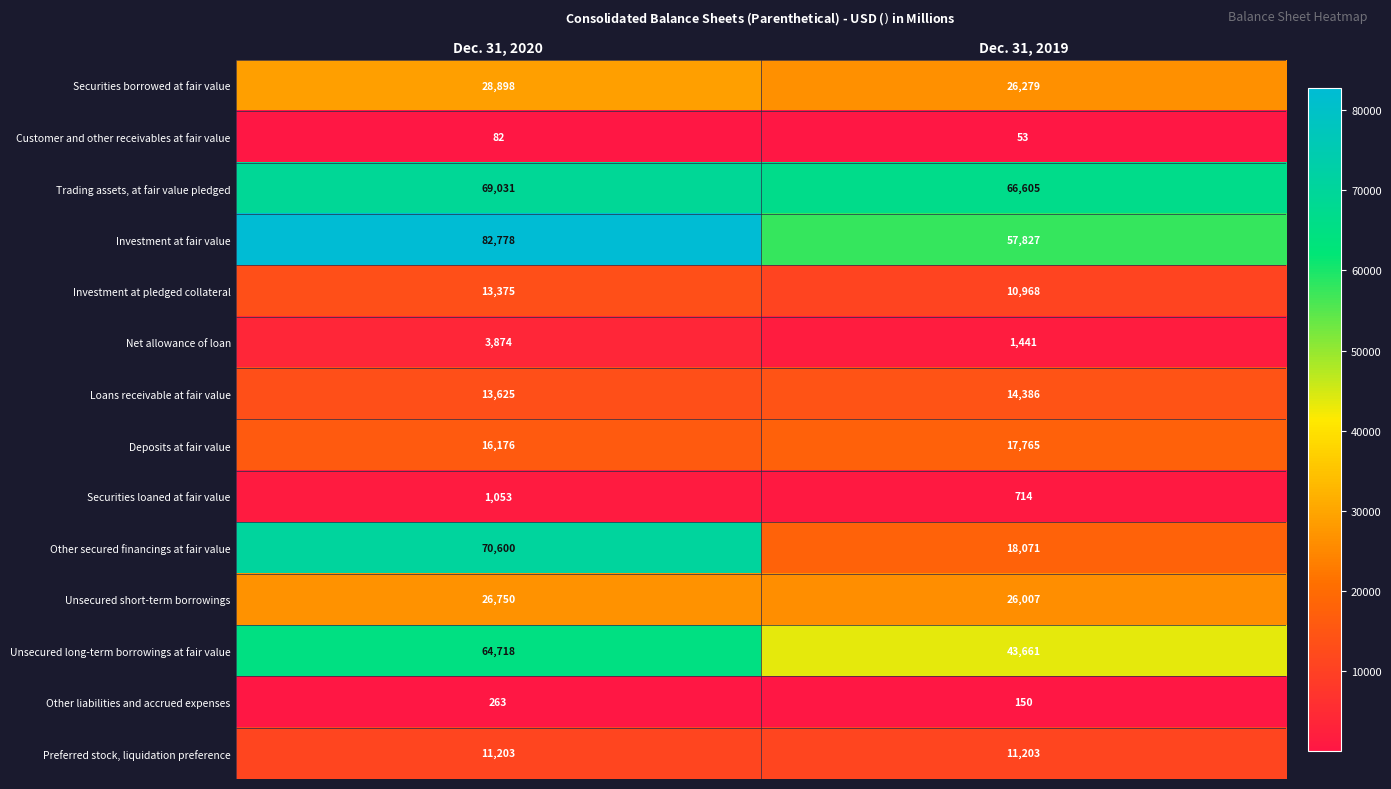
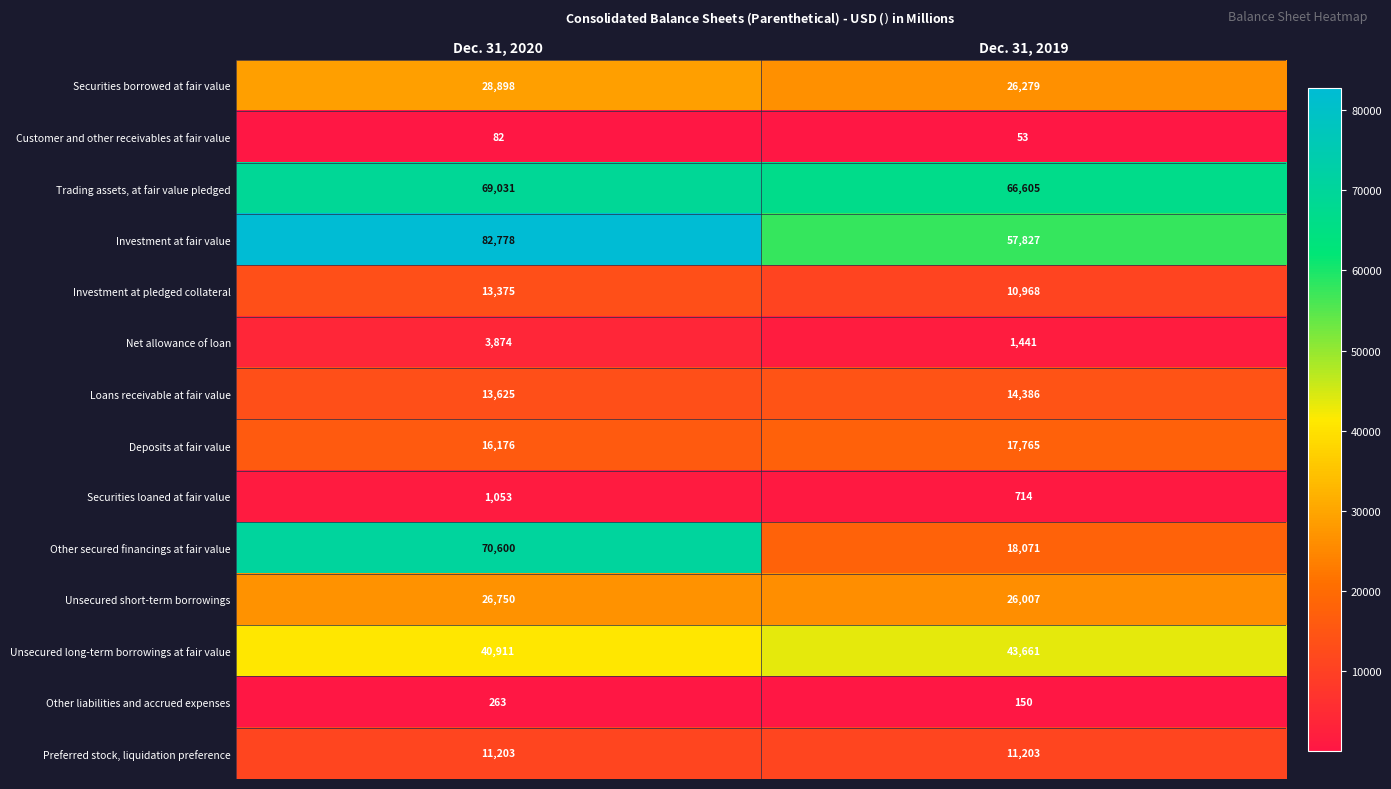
Unsecured long-term borrowings at fair value, Dec. 31, 2020: 64,718 -> 40,911
